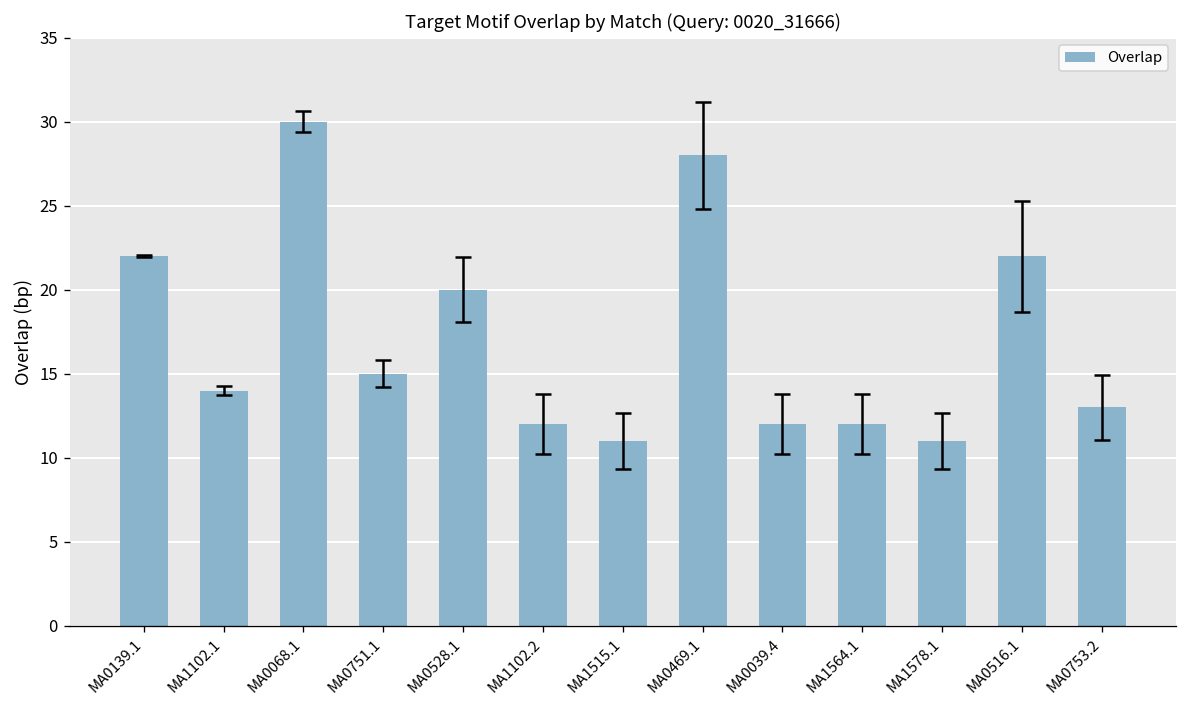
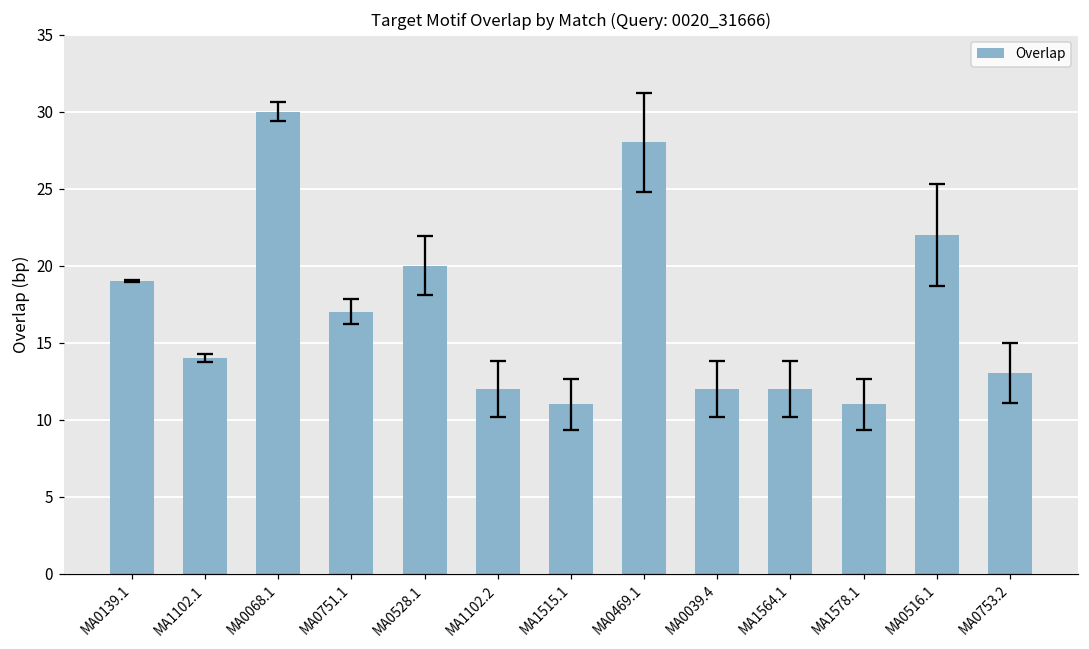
Overlap, MA0139.1: 22 -> 19
Overlap, MA0751.1: 15 -> 17
